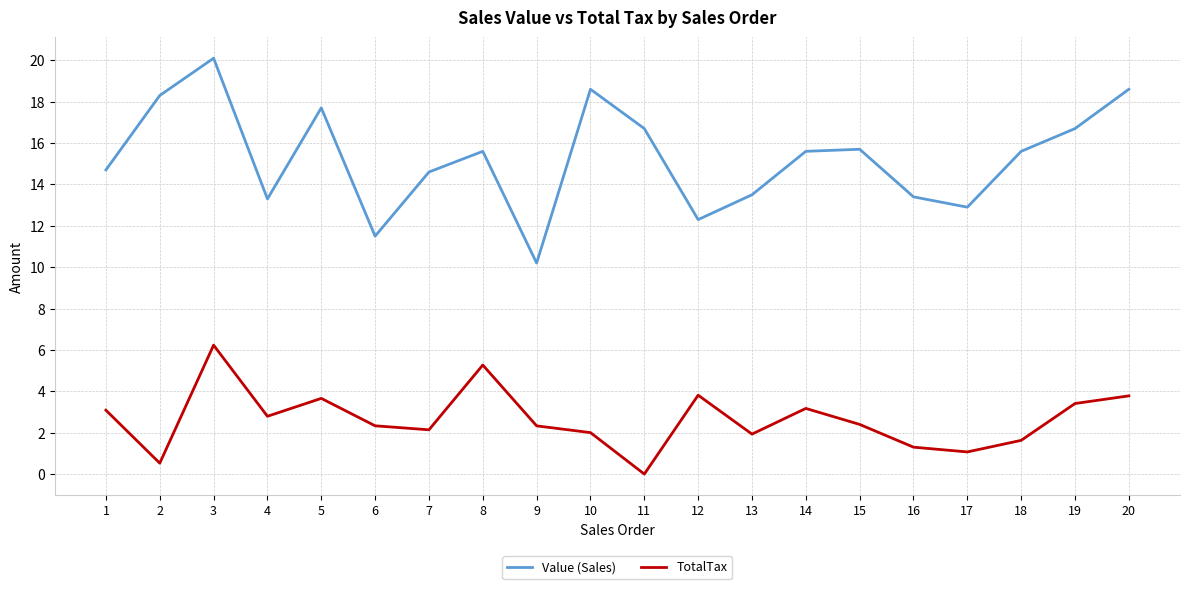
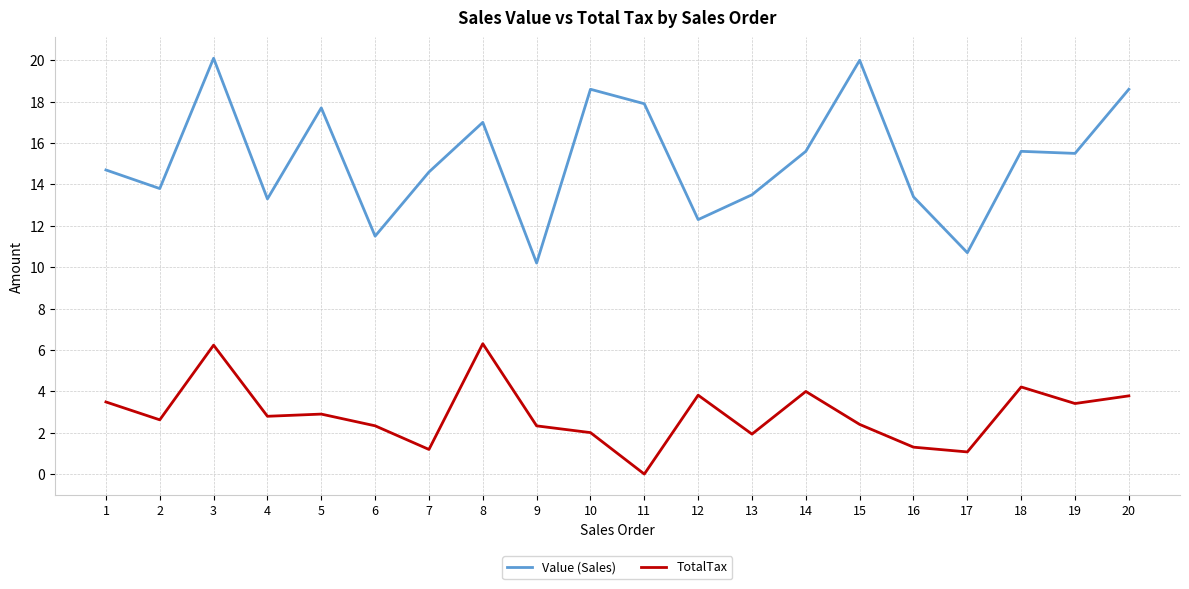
TotalTax, 1: 3.1 -> 3.5
Value (Sales), 2: 18.3 -> 13.8
TotalTax, 2: 0.5 -> 2.6
TotalTax, 5: 3.7 -> 2.9
TotalTax, 7: 2.1 -> 1.2
Value (Sales), 8: 15.6 -> 17.0
TotalTax, 8: 5.3 -> 6.3
Value (Sales), 11: 16.7 -> 17.9
TotalTax, 14: 3.2 -> 4.0
Value (Sales), 15: 15.7 -> 20.0
Value (Sales), 17: 12.9 -> 10.7
TotalTax, 18: 1.6 -> 4.2
Value (Sales), 19: 16.7 -> 15.5
